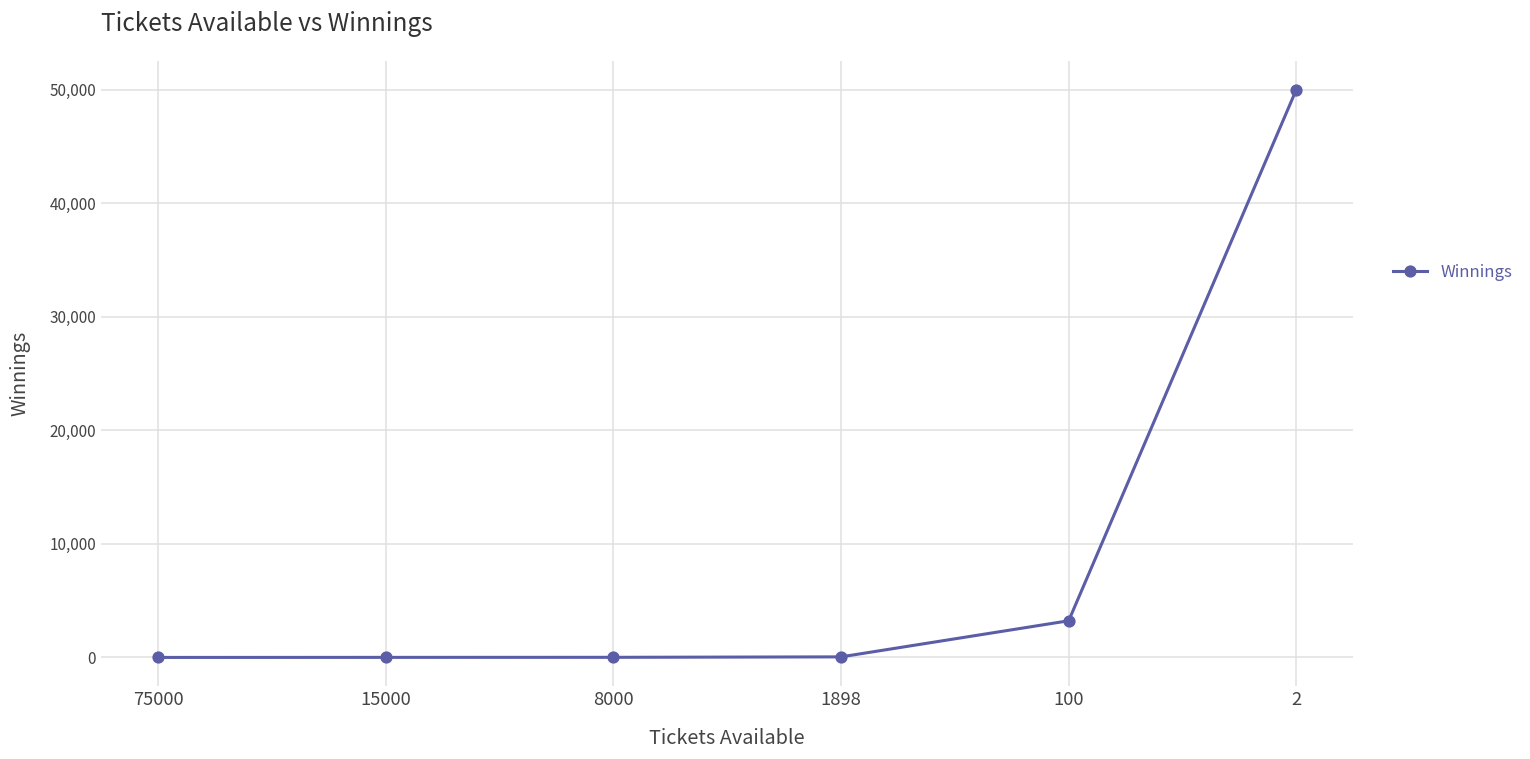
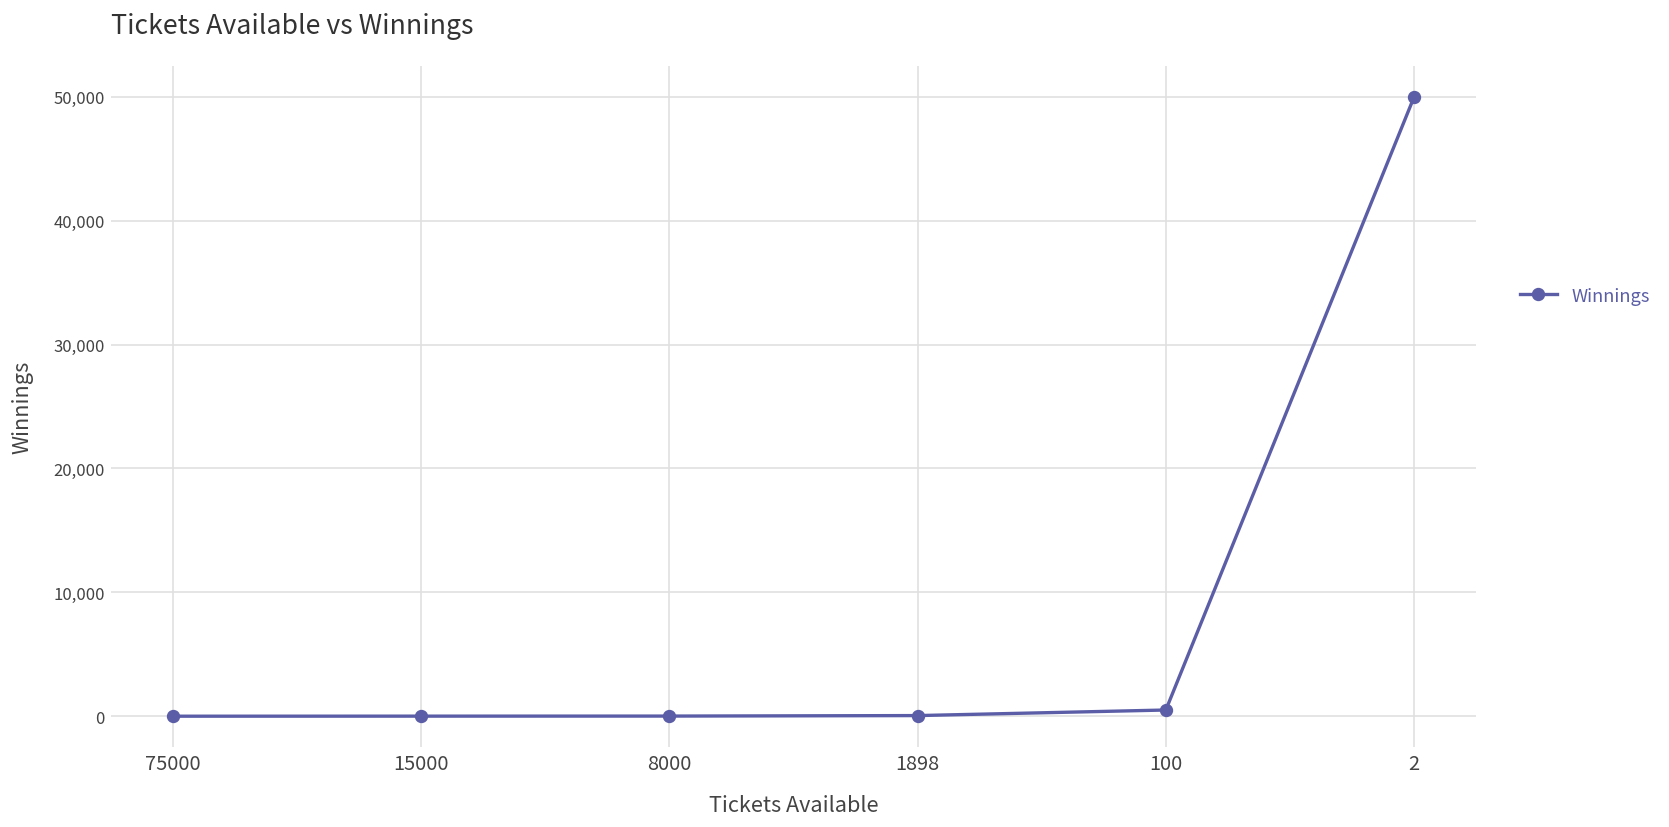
100: 3,200 -> 500
